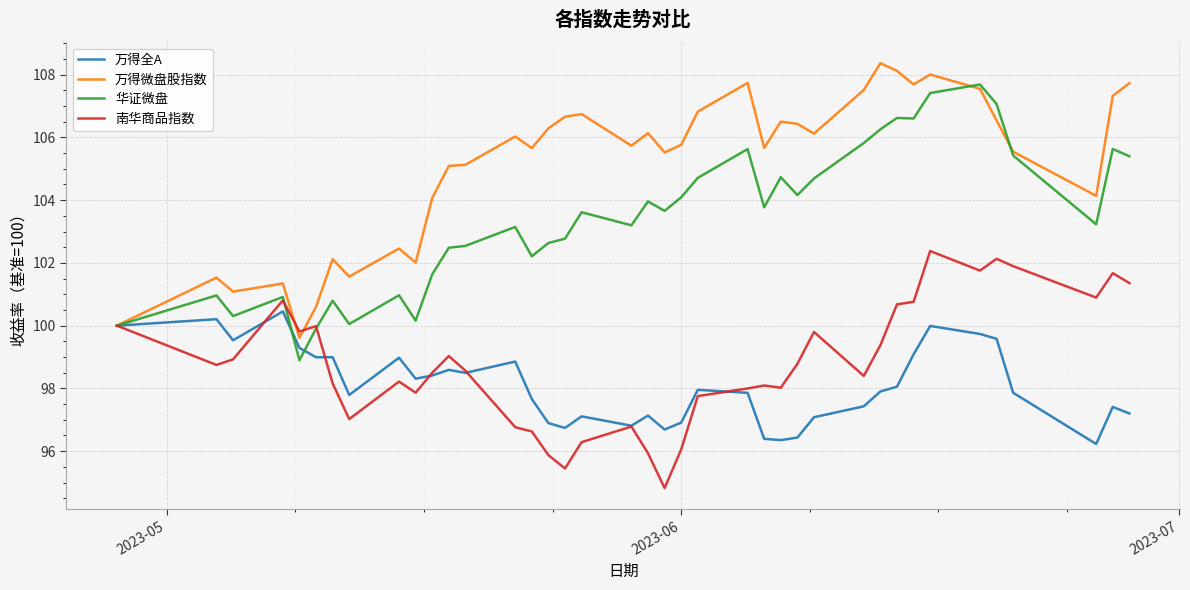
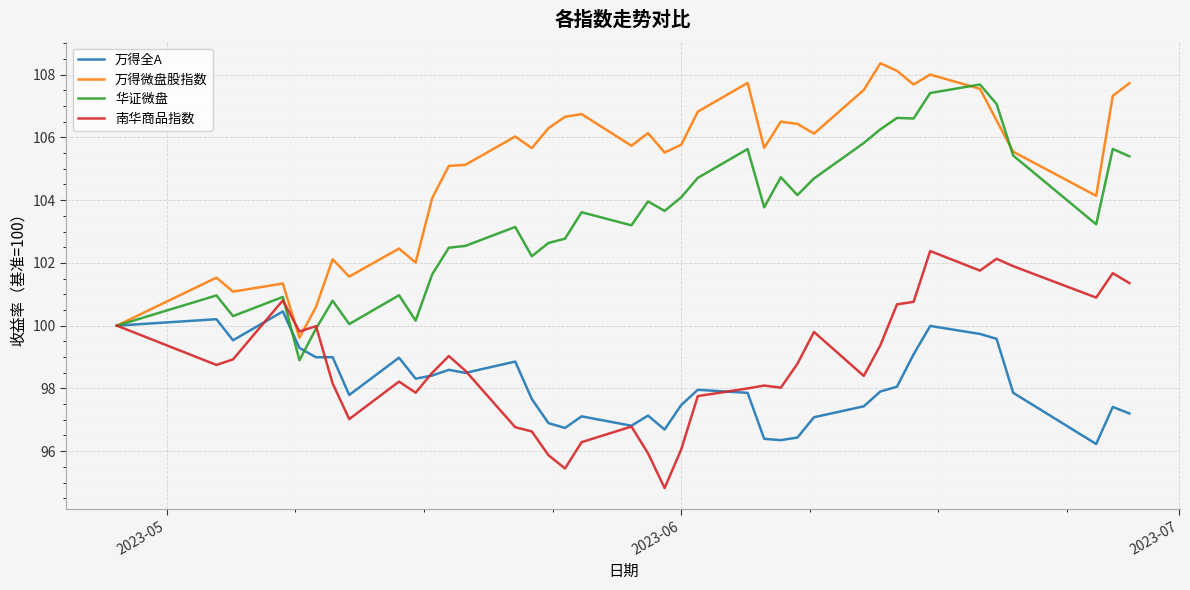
万得全A, 2023-06: 96.9 -> 97.5
